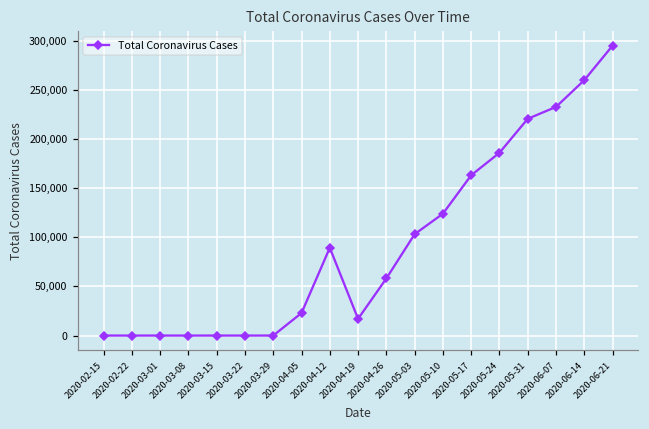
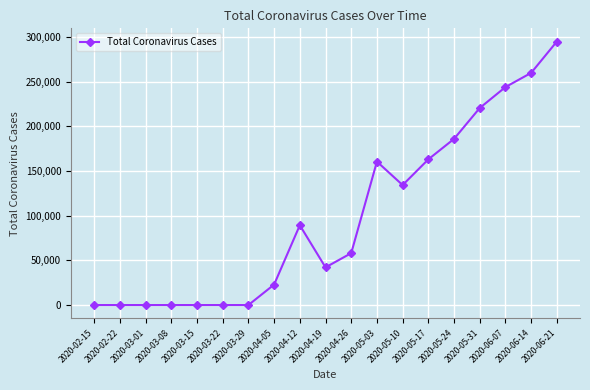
2020-04-19: 20,000 -> 40,000
2020-05-03: 100,000 -> 160,000
2020-05-10: 120,000 -> 130,000
2020-06-07: 230,000 -> 240,000
